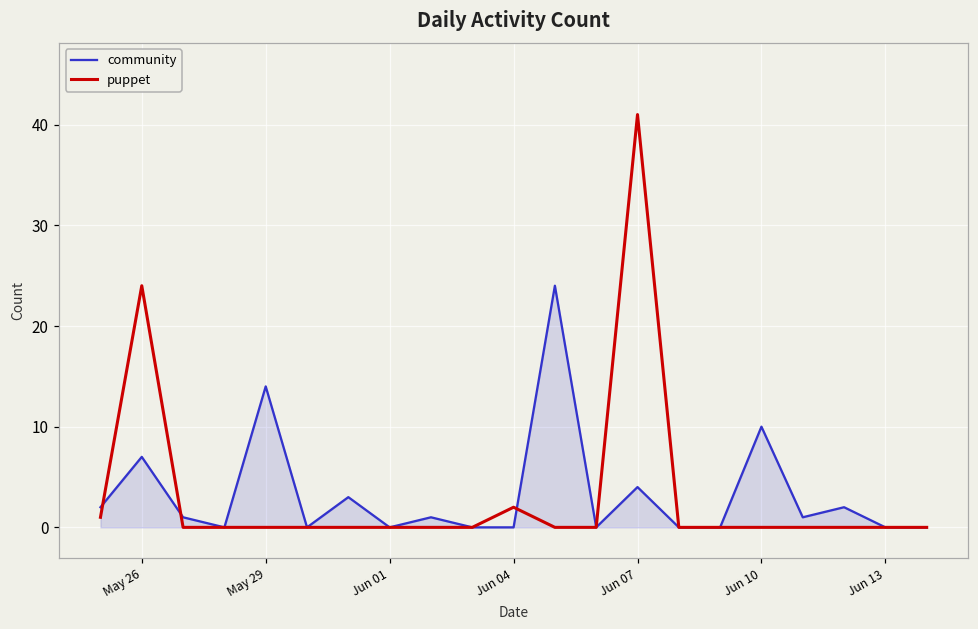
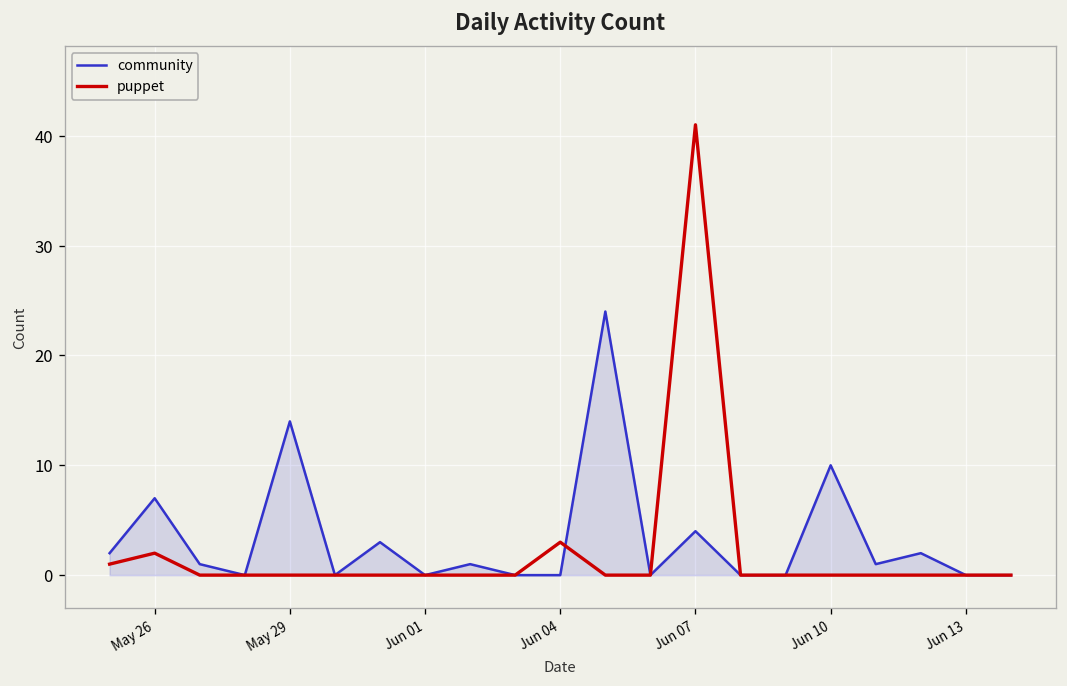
puppet, May 26: 24 -> 2
puppet, Jun 04: 2 -> 3
